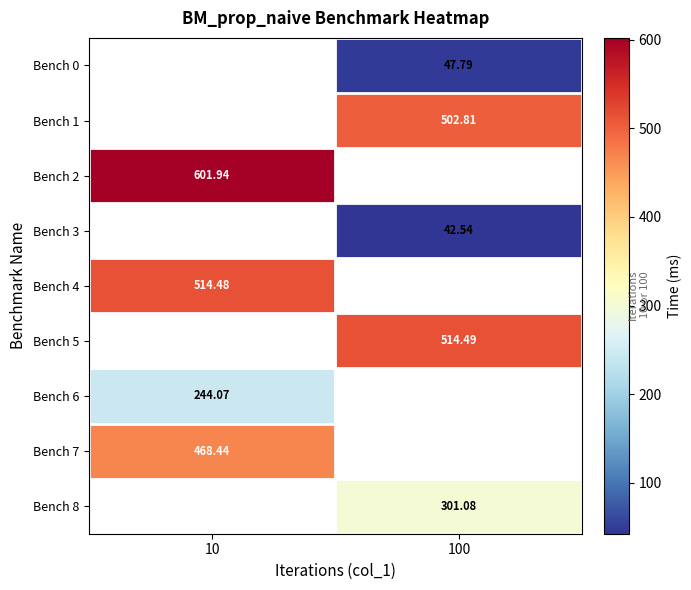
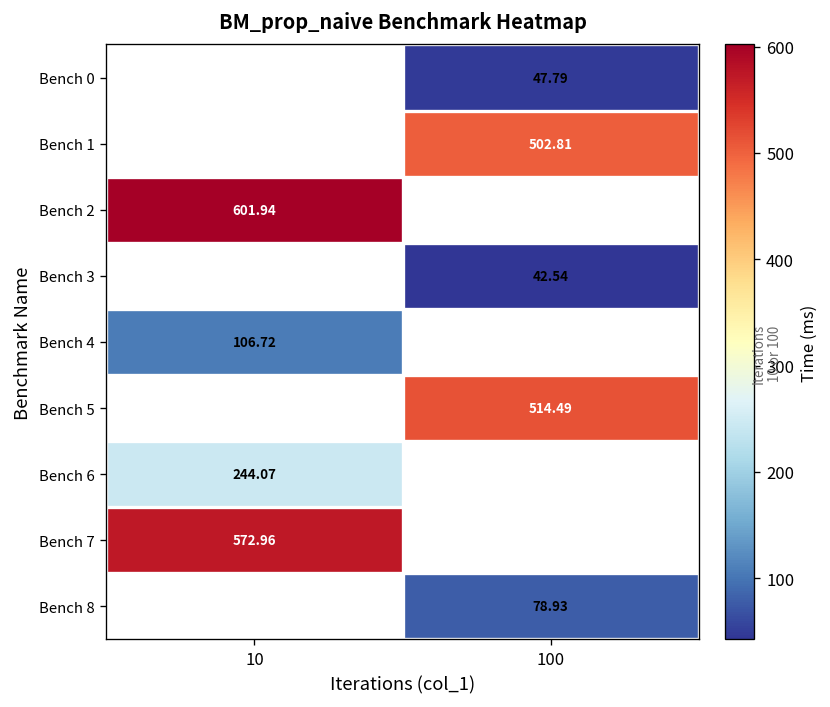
Bench 4, 10: 514.48 -> 106.72
Bench 7, 10: 468.44 -> 572.96
Bench 8, 100: 301.08 -> 78.93
